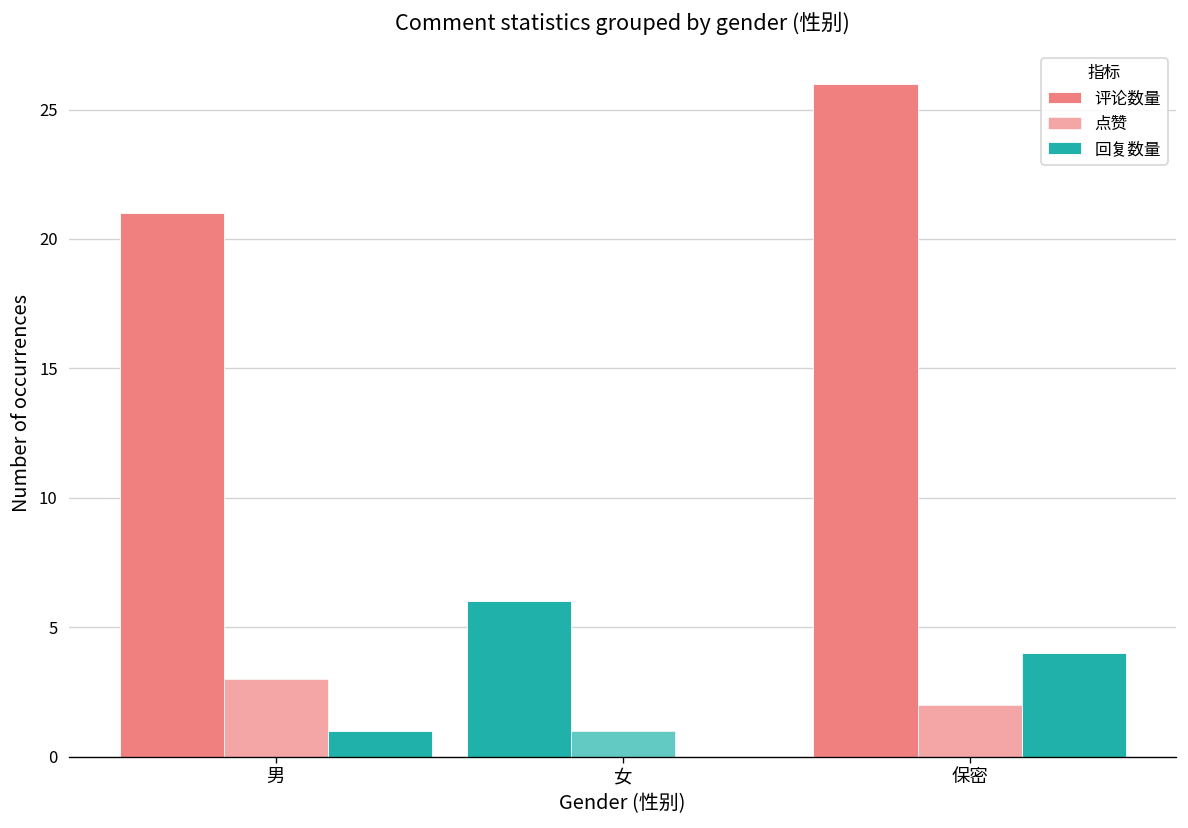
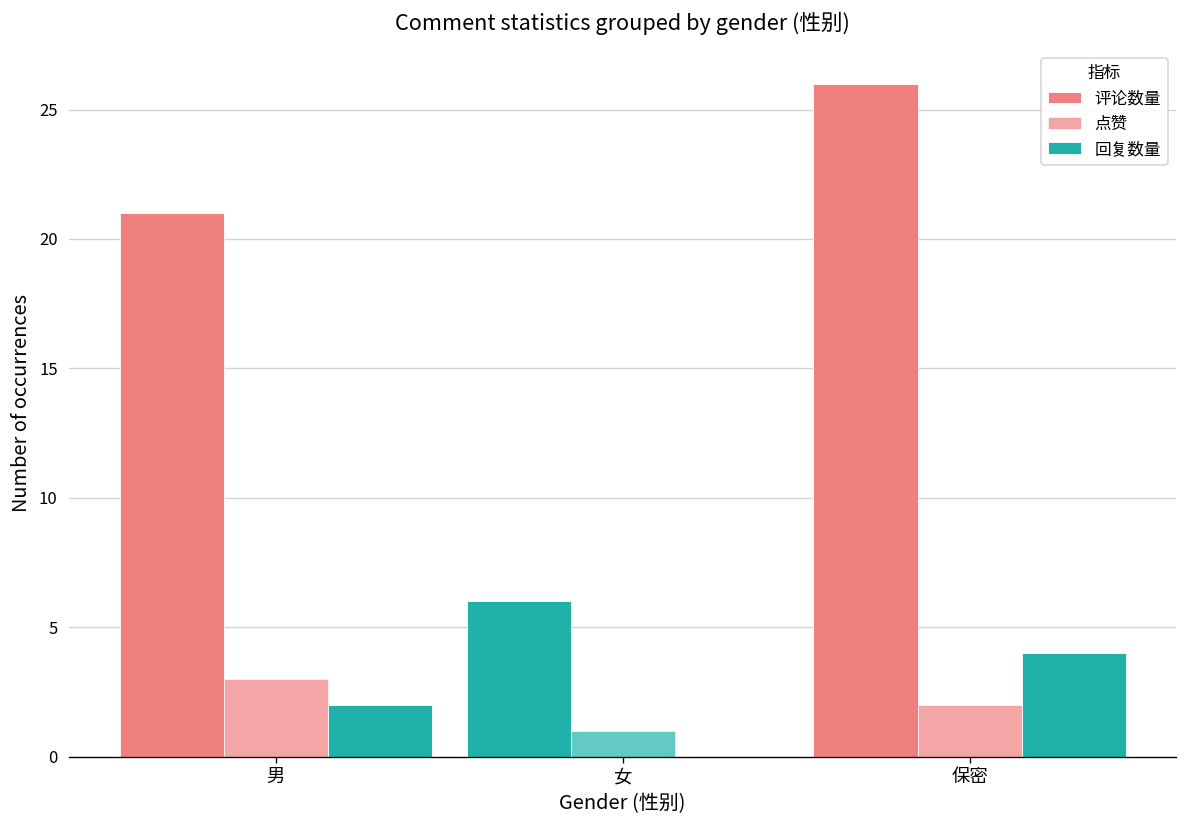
回复数量, 男: 1 -> 2
